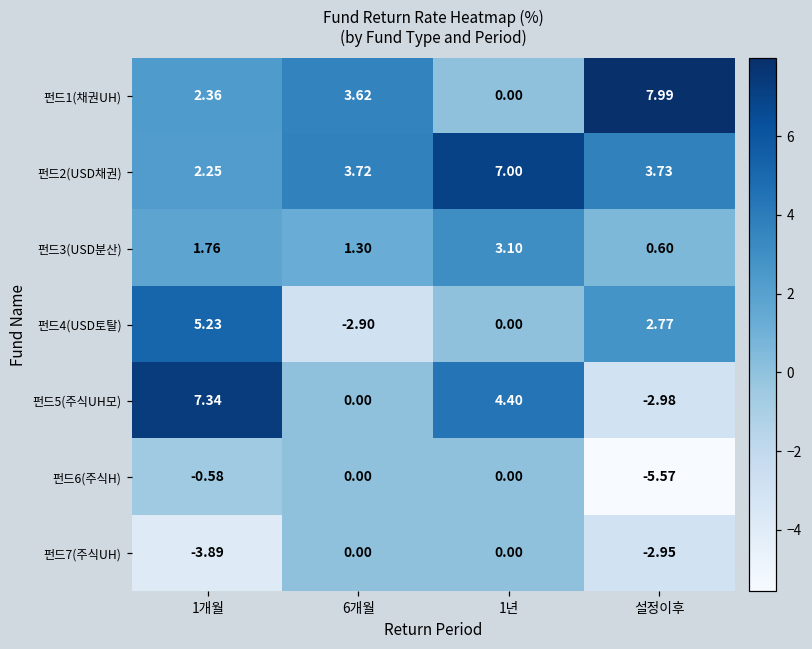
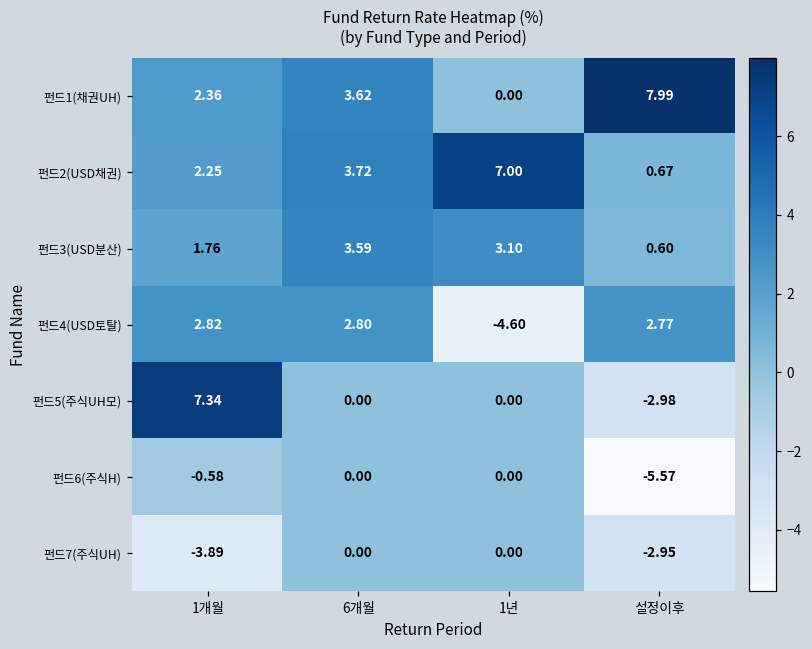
펀드2(USD채권), 설정이후: 3.73 -> 0.67
펀드3(USD분산), 6개월: 1.30 -> 3.59
펀드4(USD토탈), 1개월: 5.23 -> 2.82
펀드4(USD토탈), 6개월: -2.90 -> 2.80
펀드4(USD토탈), 1년: 0.00 -> -4.60
펀드5(주식UH모), 1년: 4.40 -> 0.00
